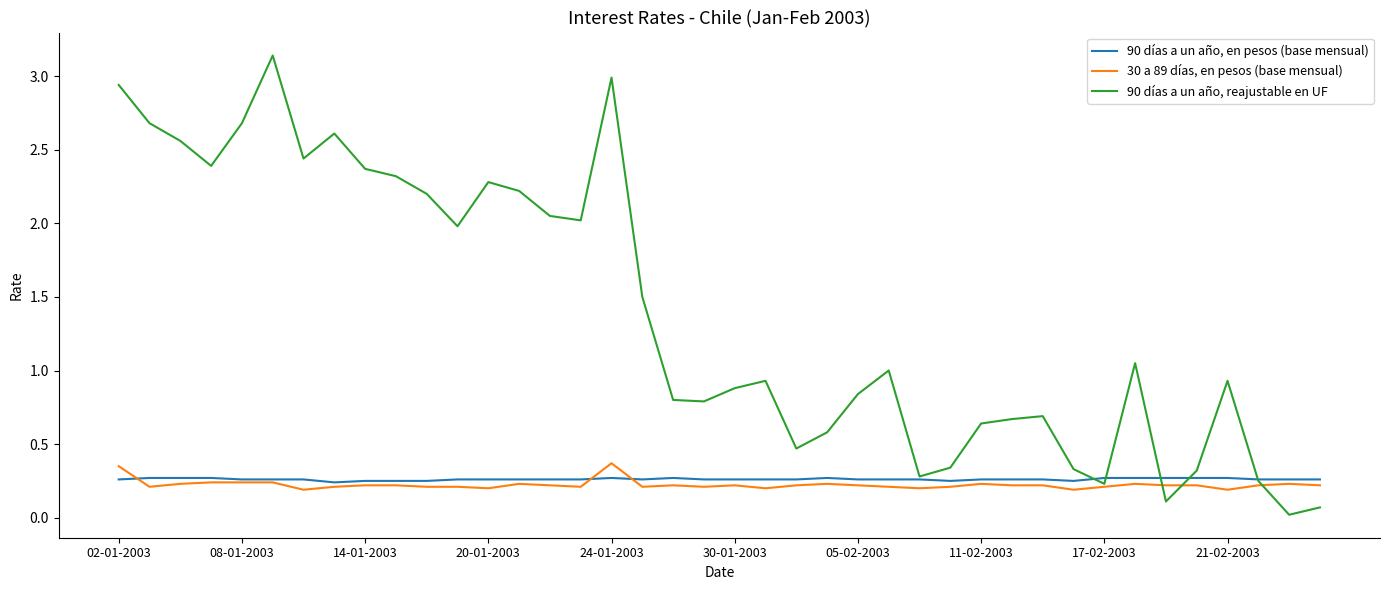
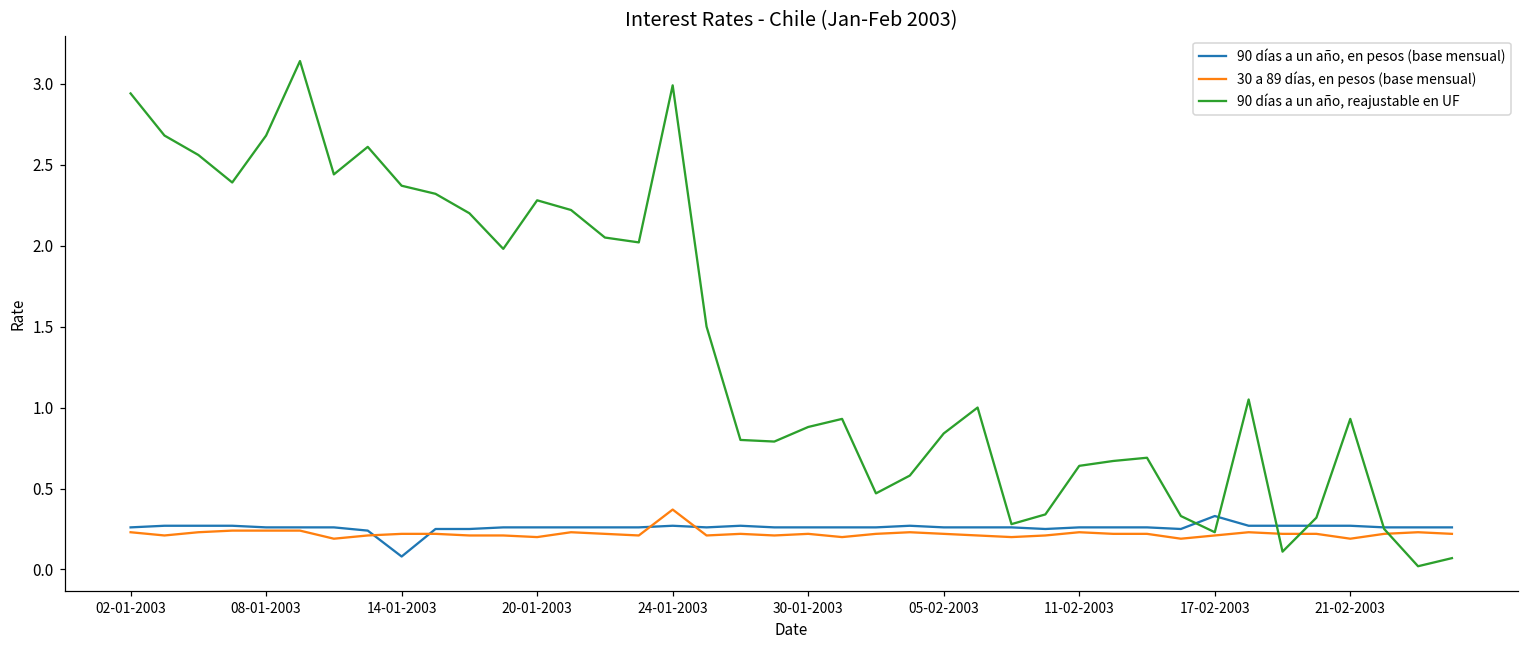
30 a 89 días, en pesos (base mensual), 02-01-2003: 0.35 -> 0.23
90 días a un año, en pesos (base mensual), 14-01-2003: 0.25 -> 0.08
90 días a un año, en pesos (base mensual), 17-02-2003: 0.27 -> 0.33
